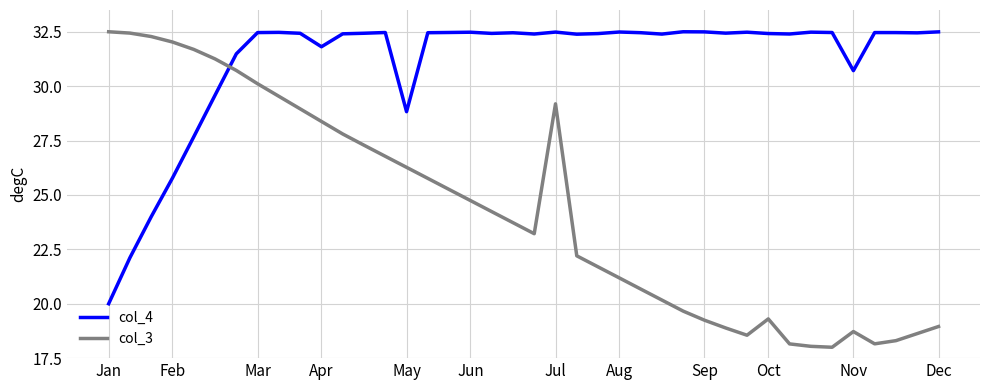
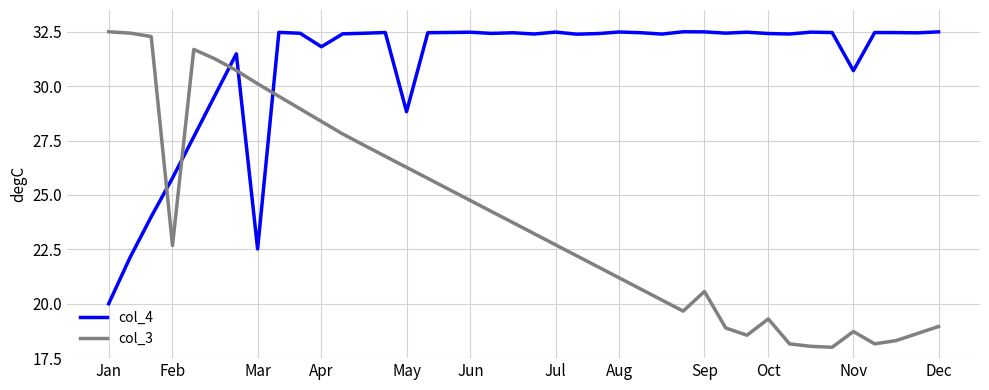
col_3, Feb: 32.0 -> 22.7
col_4, Mar: 32.5 -> 22.5
col_3, Jul: 29.2 -> 22.7
col_3, Sep: 19.2 -> 20.6
